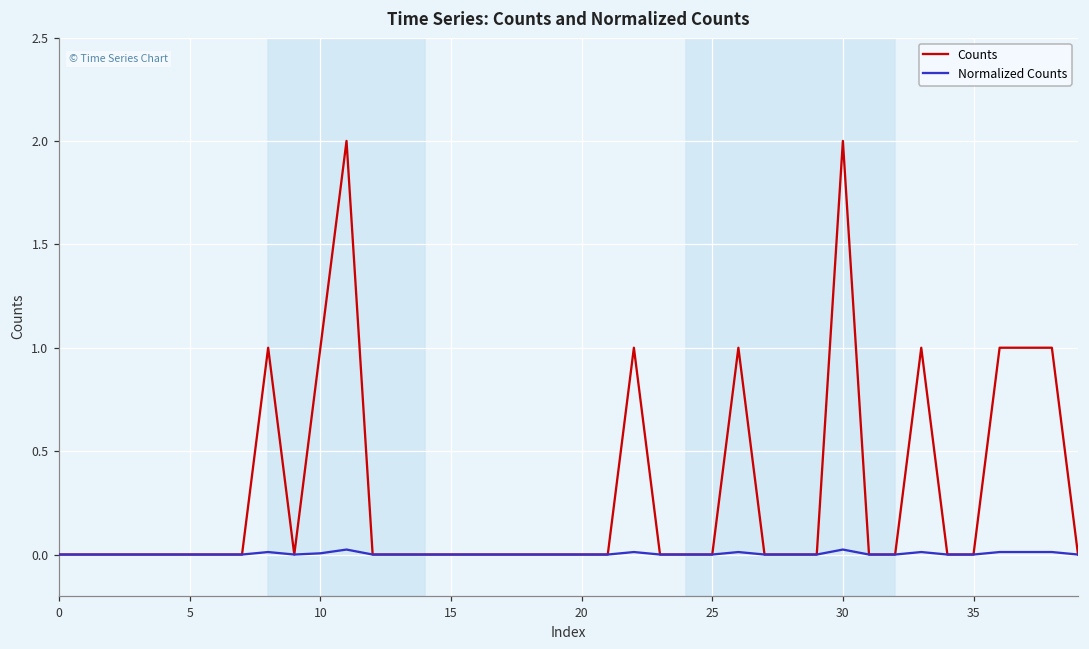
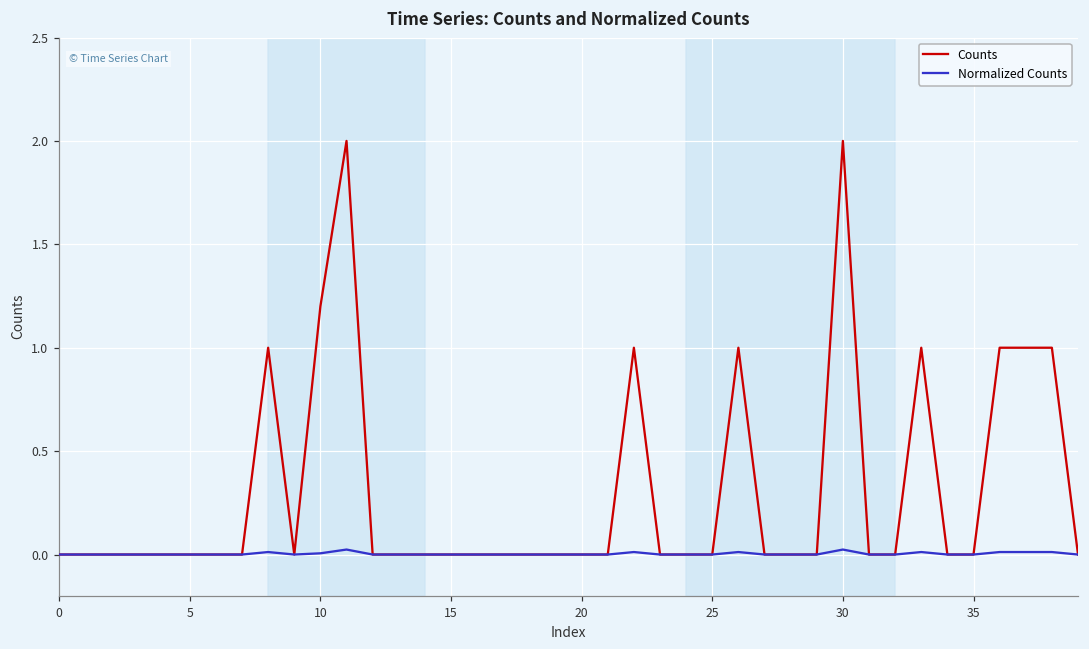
Counts, 10: 1.0 -> 1.2
